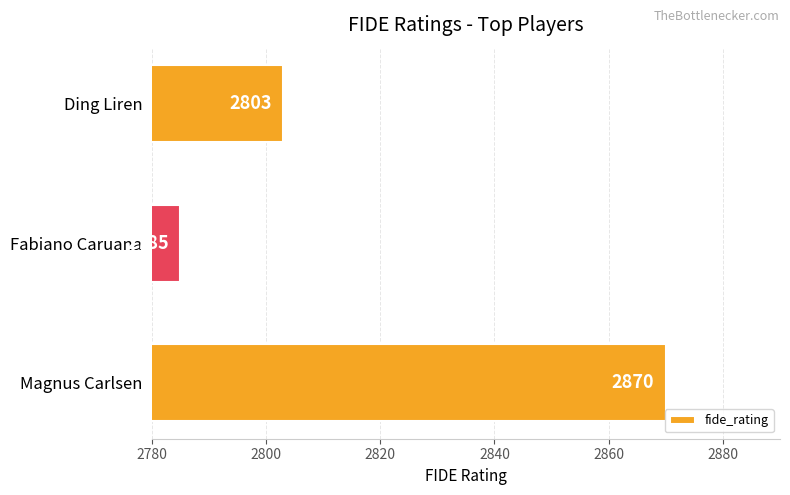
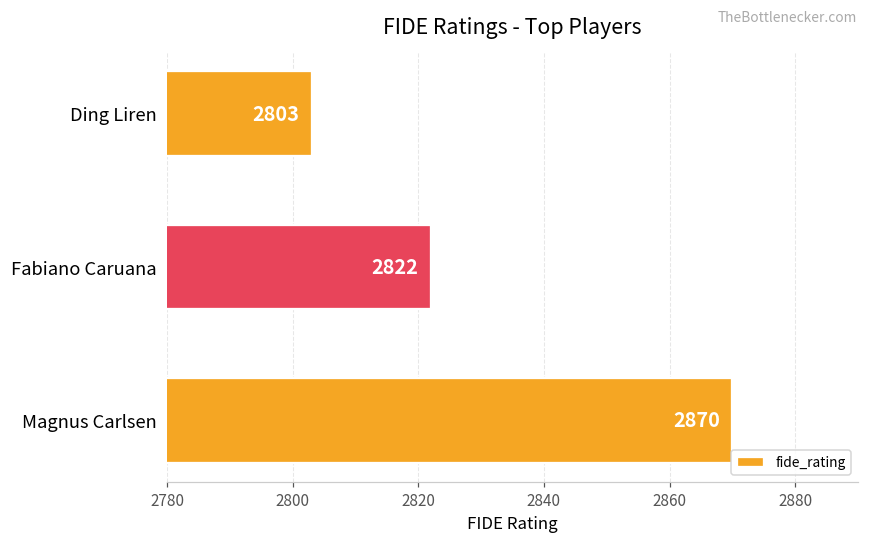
Fabiano Caruana: 2785 -> 2822
